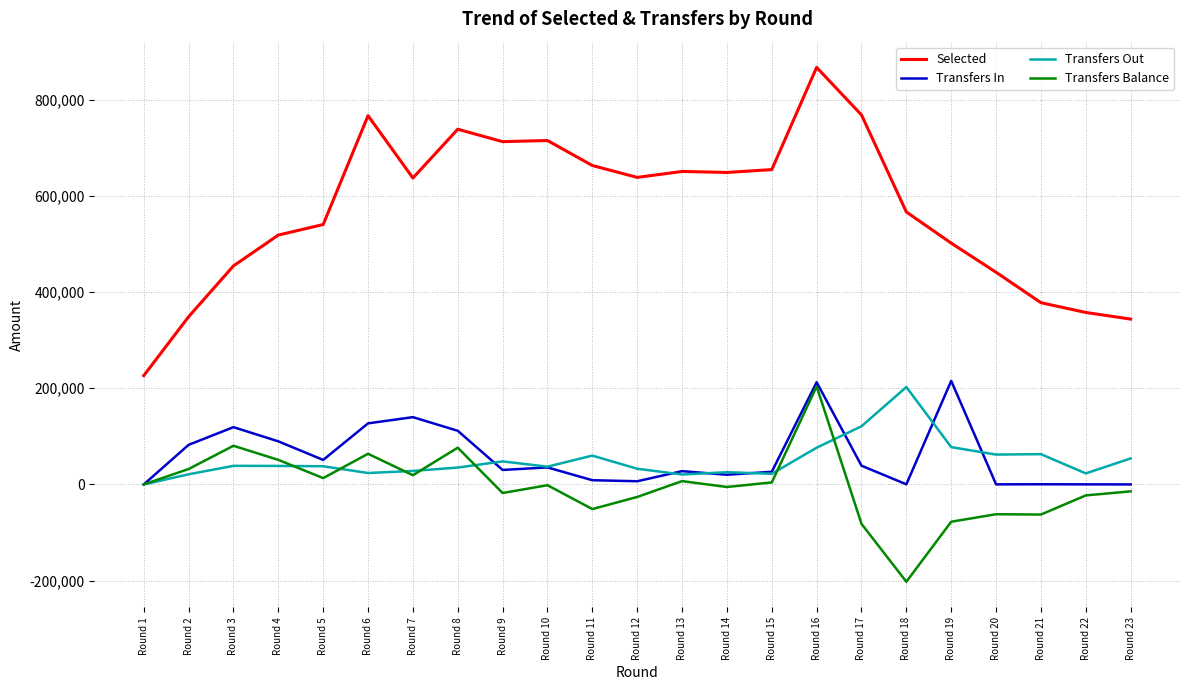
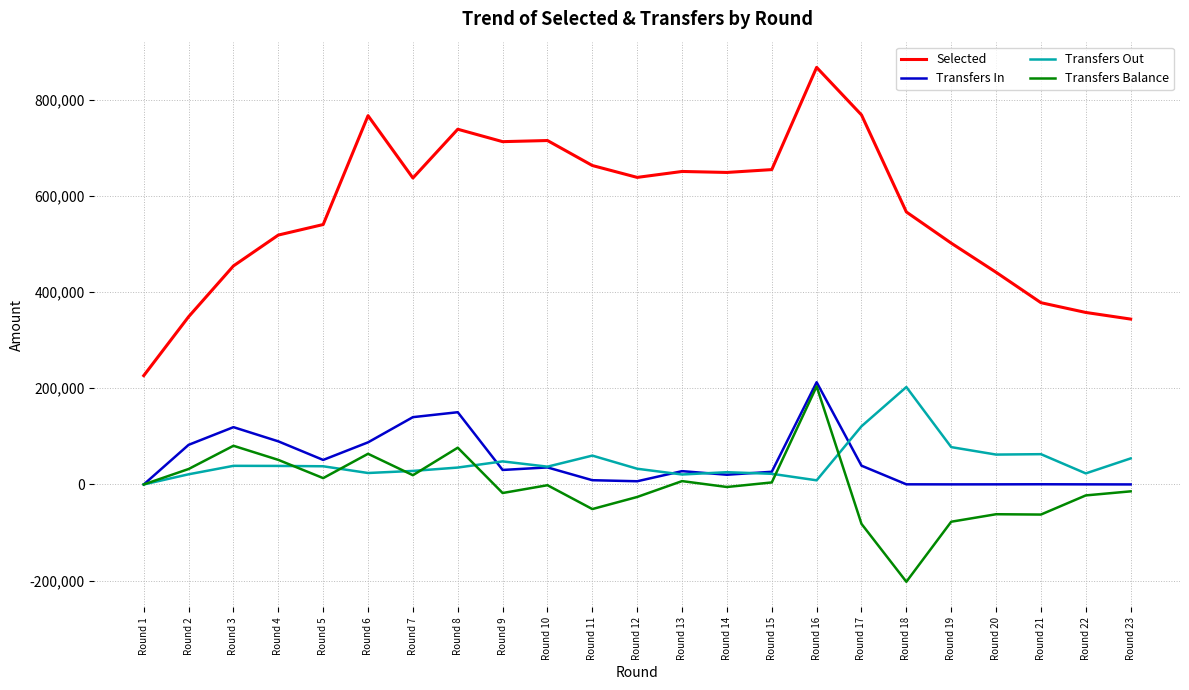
Transfers In, Round 6: 130,000 -> 90,000
Transfers In, Round 8: 110,000 -> 150,000
Transfers Out, Round 16: 80,000 -> 10,000
Transfers In, Round 19: 220,000 -> 0
